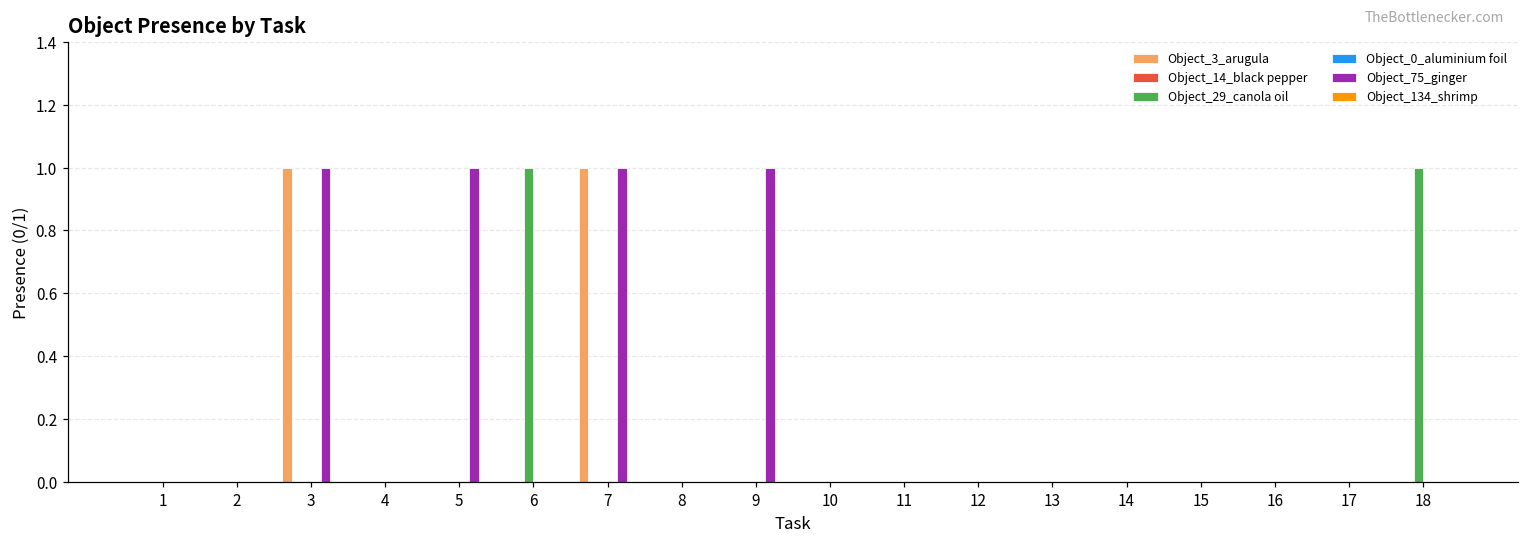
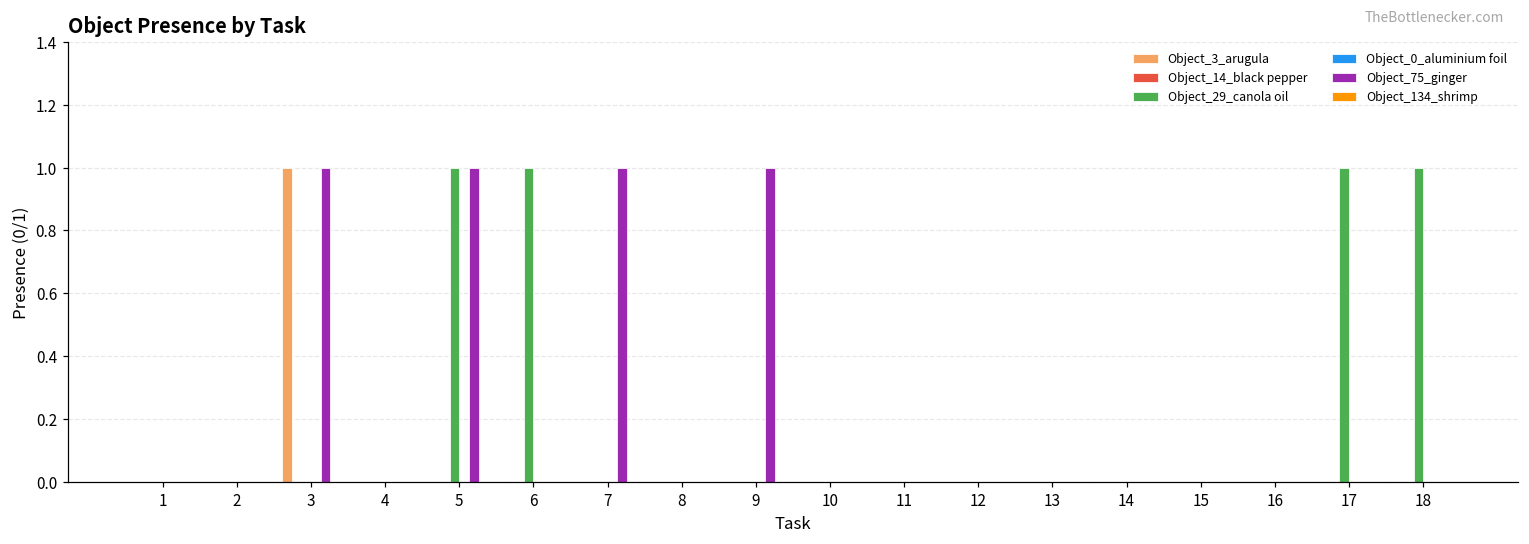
Object_29_canola oil, 5: 0 -> 1
Object_3_arugula, 7: 1 -> 0
Object_29_canola oil, 17: 0 -> 1
